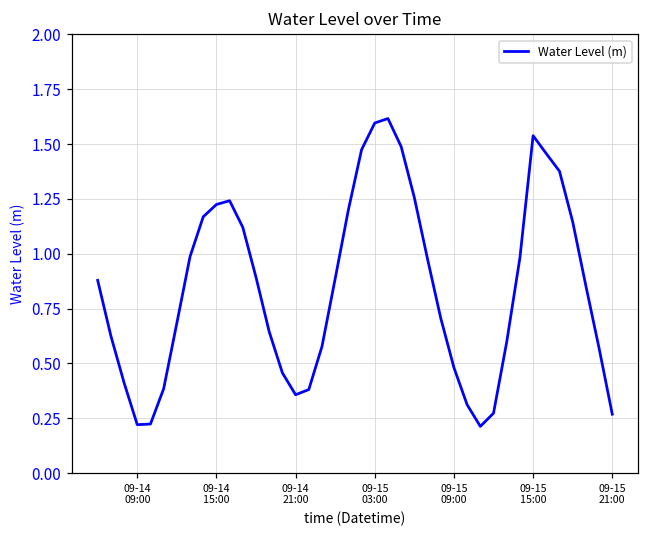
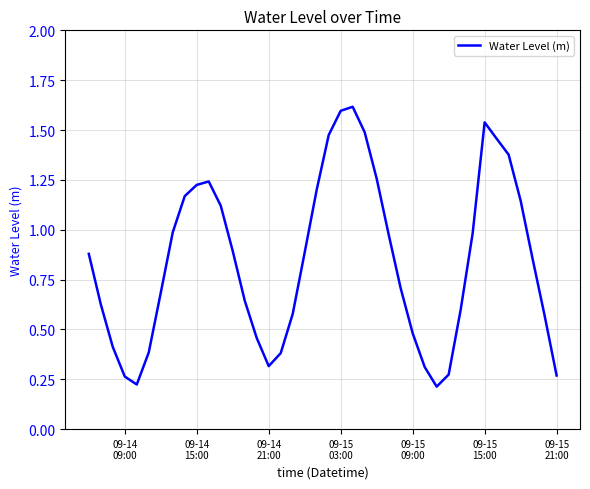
09-14 09:00: 0.22 -> 0.26
09-14 21:00: 0.36 -> 0.32
